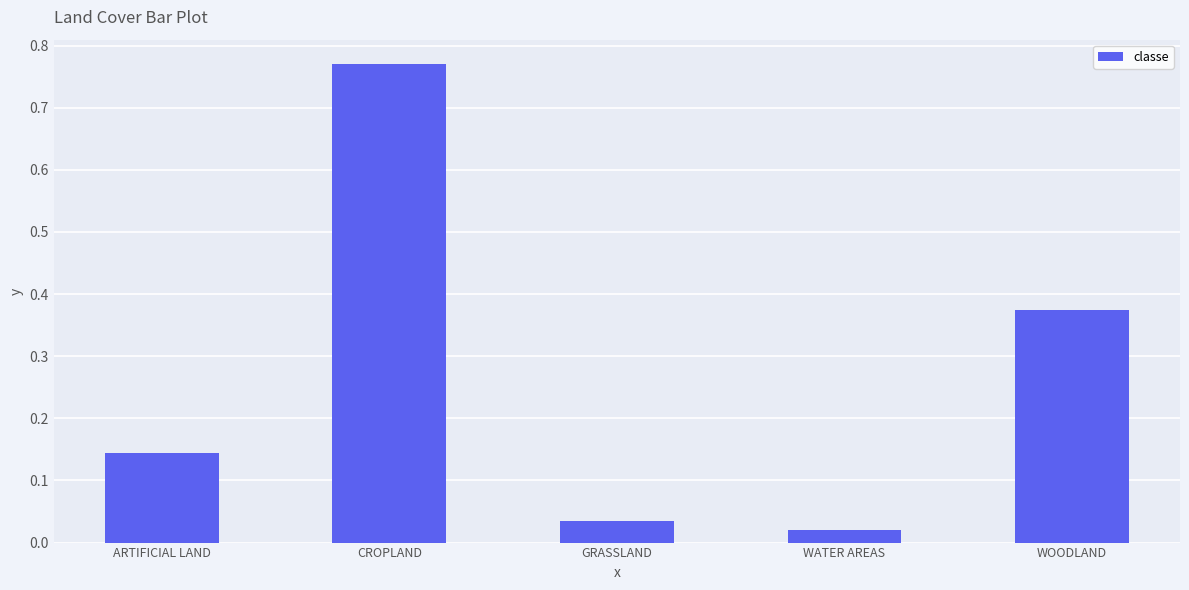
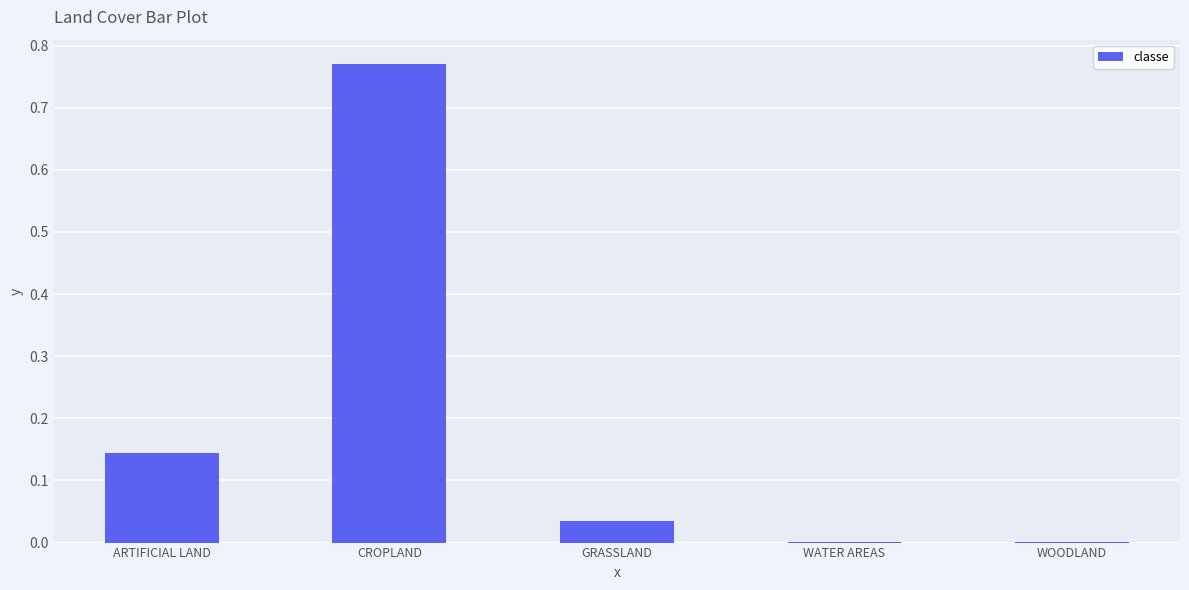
WATER AREAS: 0.02 -> 0.00
WOODLAND: 0.37 -> 0.00
